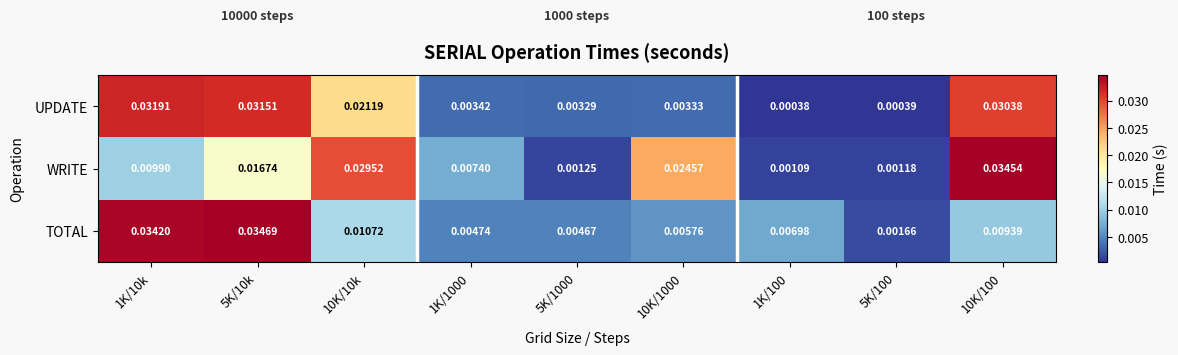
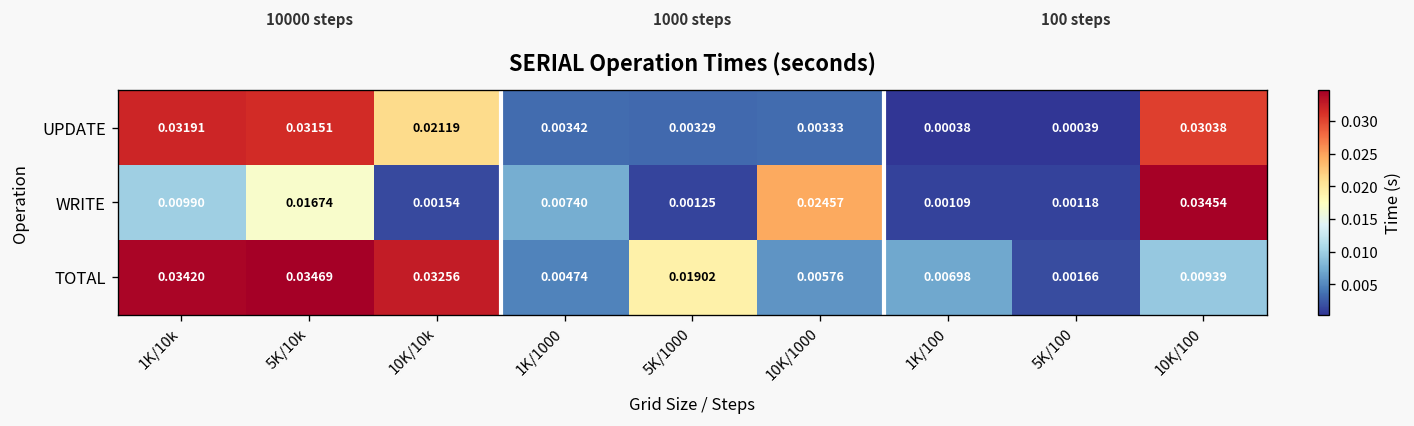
WRITE, 10K/10k: 0.02952 -> 0.00154
TOTAL, 10K/10k: 0.01072 -> 0.03256
TOTAL, 5K/1000: 0.00467 -> 0.01902
